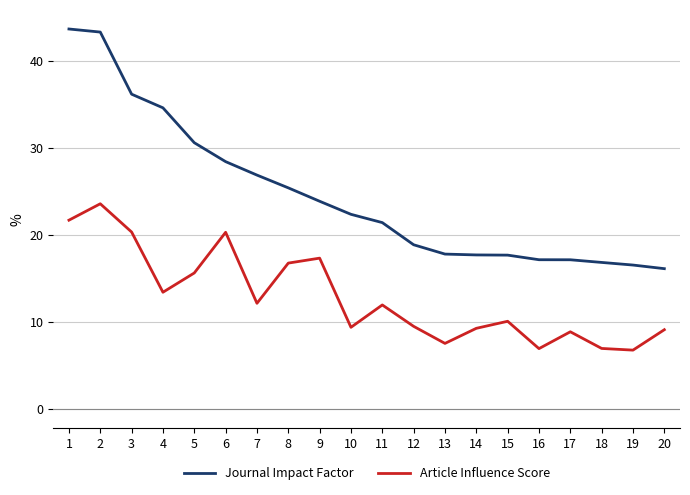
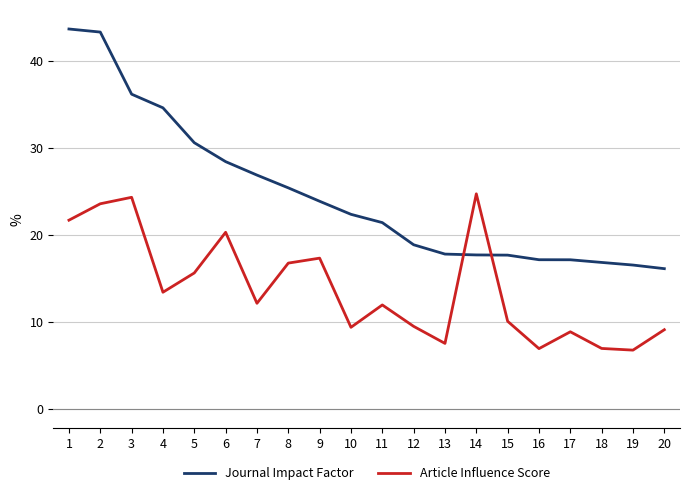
Article Influence Score, 3: 20 -> 24
Article Influence Score, 14: 9 -> 25
